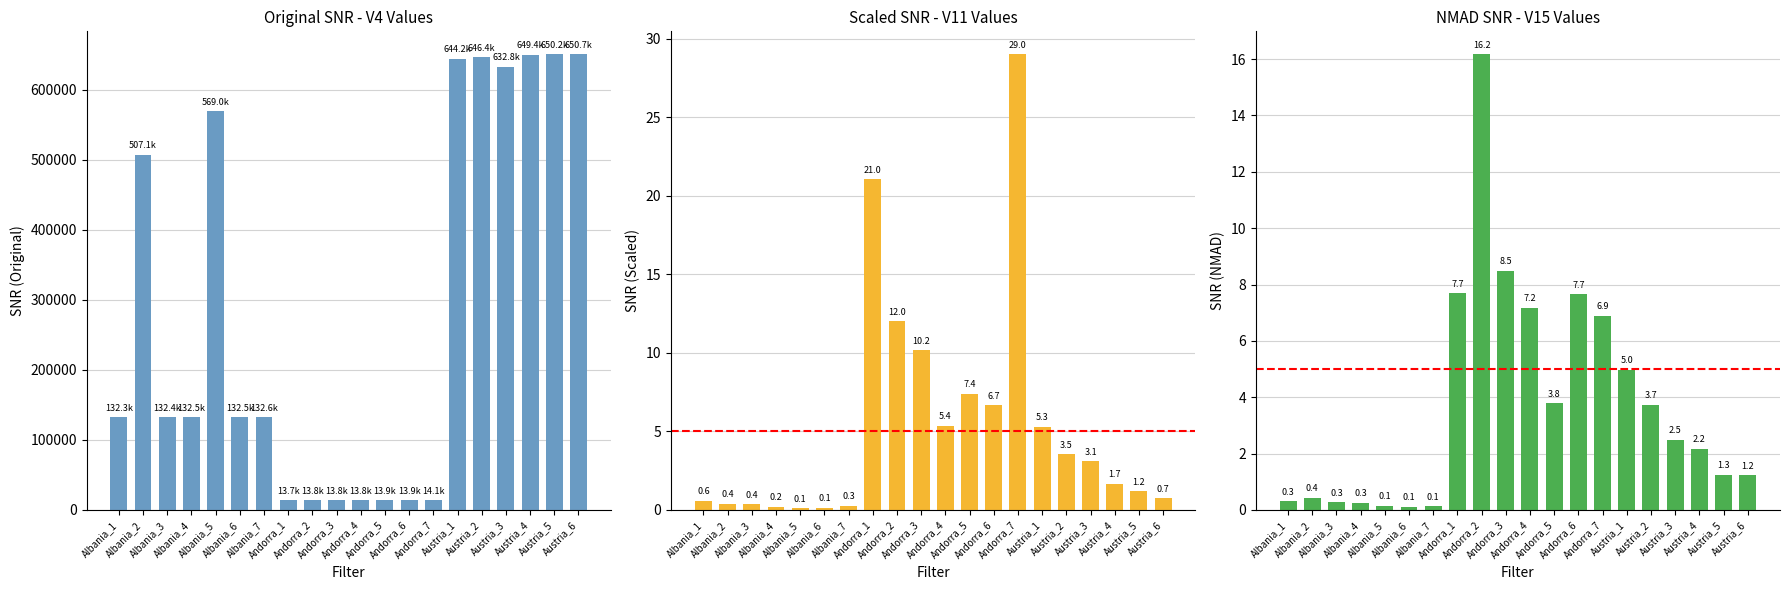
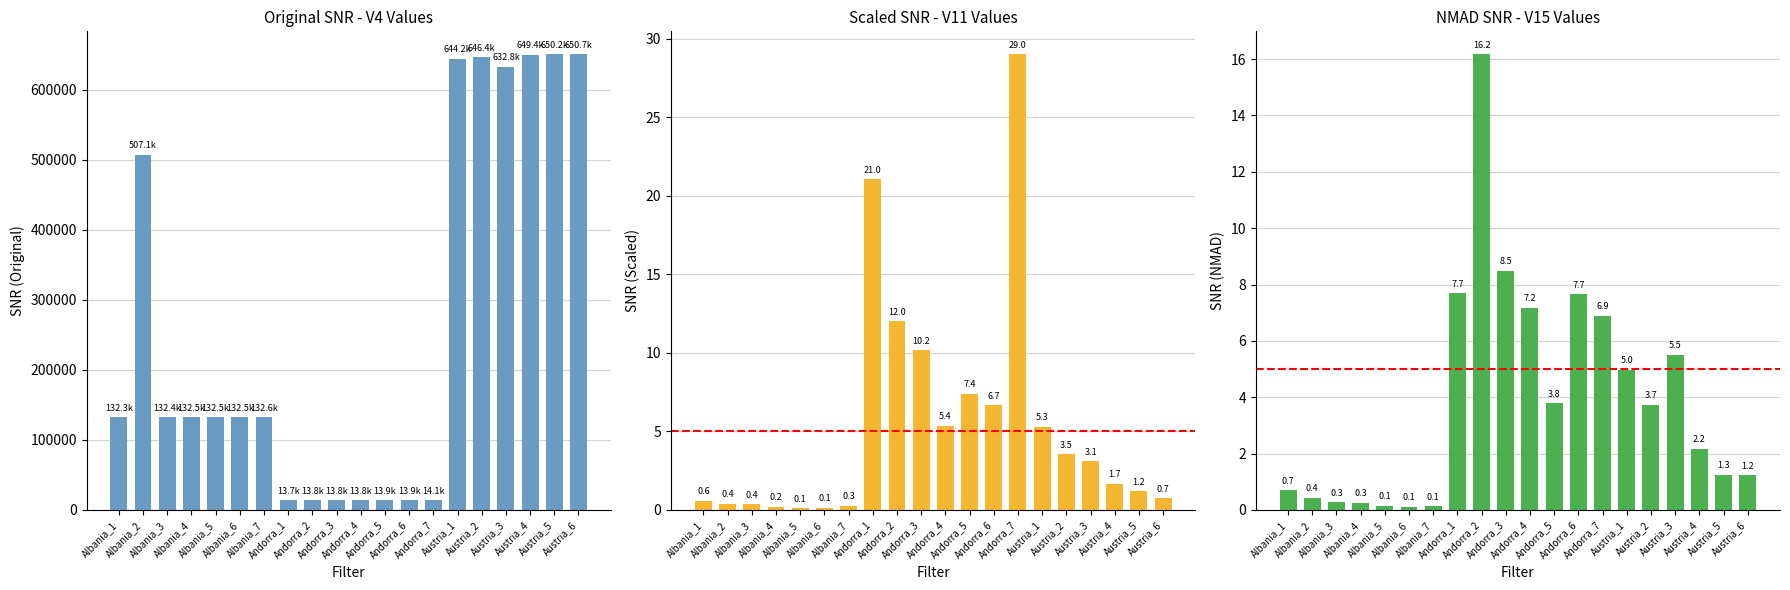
Original SNR - V4 Values, Albania_5: 569.0k -> 132.5k
NMAD SNR - V15 Values, Albania_1: 0.3 -> 0.7
NMAD SNR - V15 Values, Austria_3: 2.5 -> 5.5
